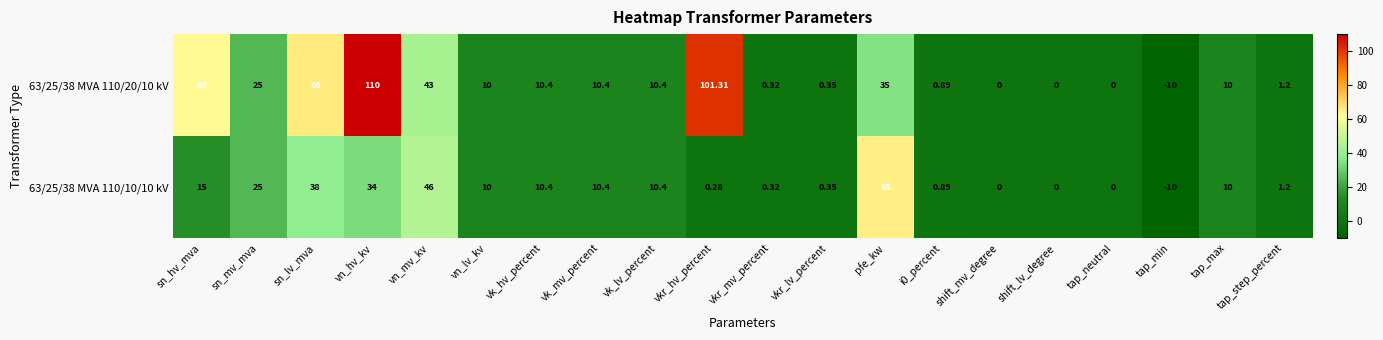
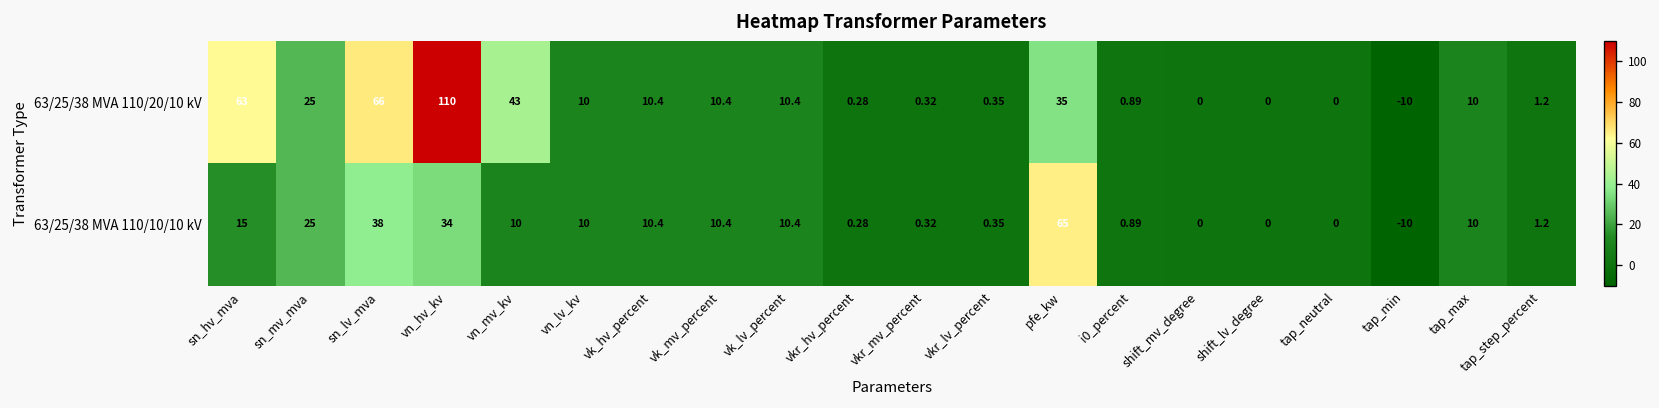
63/25/38 MVA 110/20/10 kV, vkr_hv_percent: 101.31 -> 0.28
63/25/38 MVA 110/10/10 kV, vn_mv_kv: 46 -> 10
